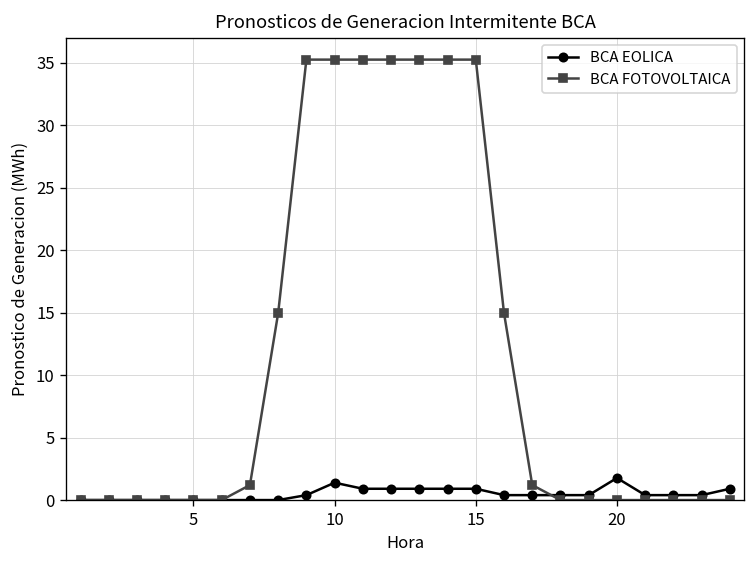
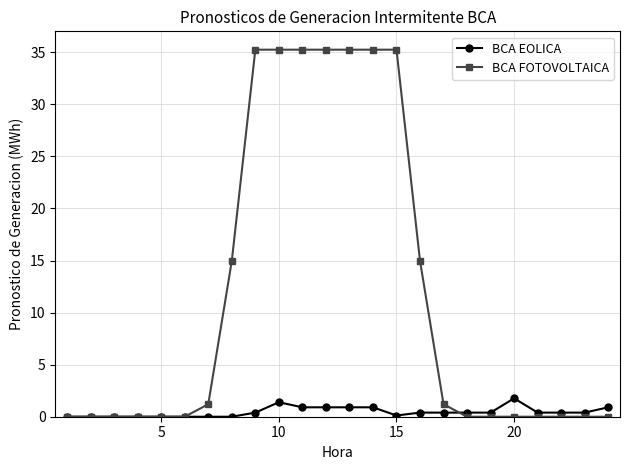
BCA EOLICA, 15: 0.9 -> 0.1
